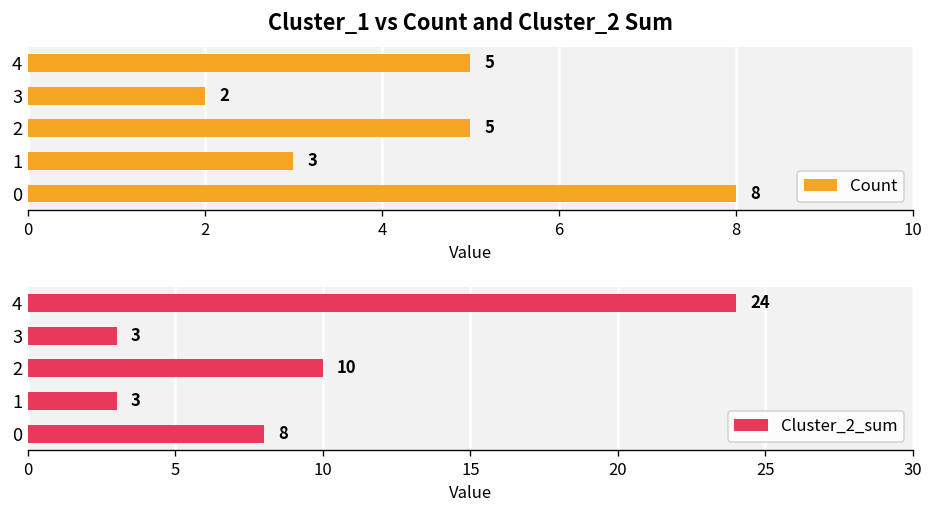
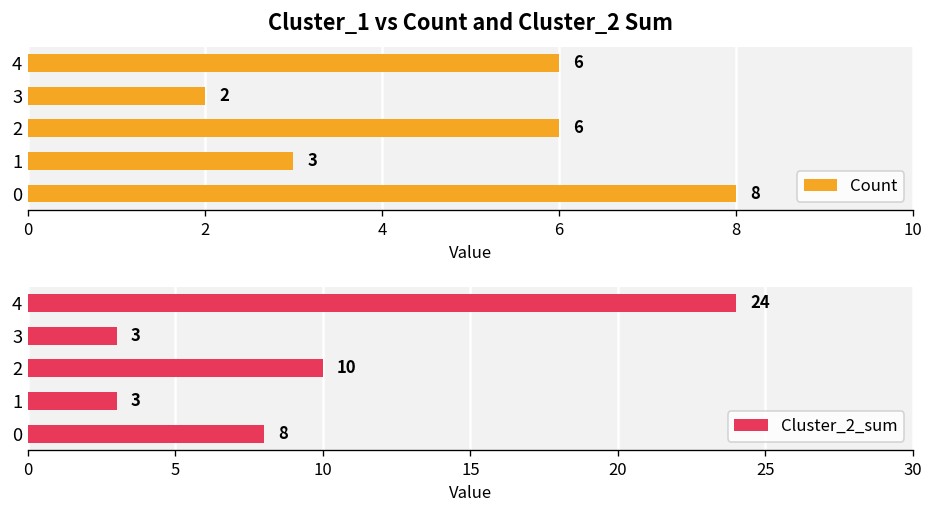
Cluster_1 vs Count and Cluster_2 Sum, 4: 5 -> 6
Cluster_1 vs Count and Cluster_2 Sum, 2: 5 -> 6
